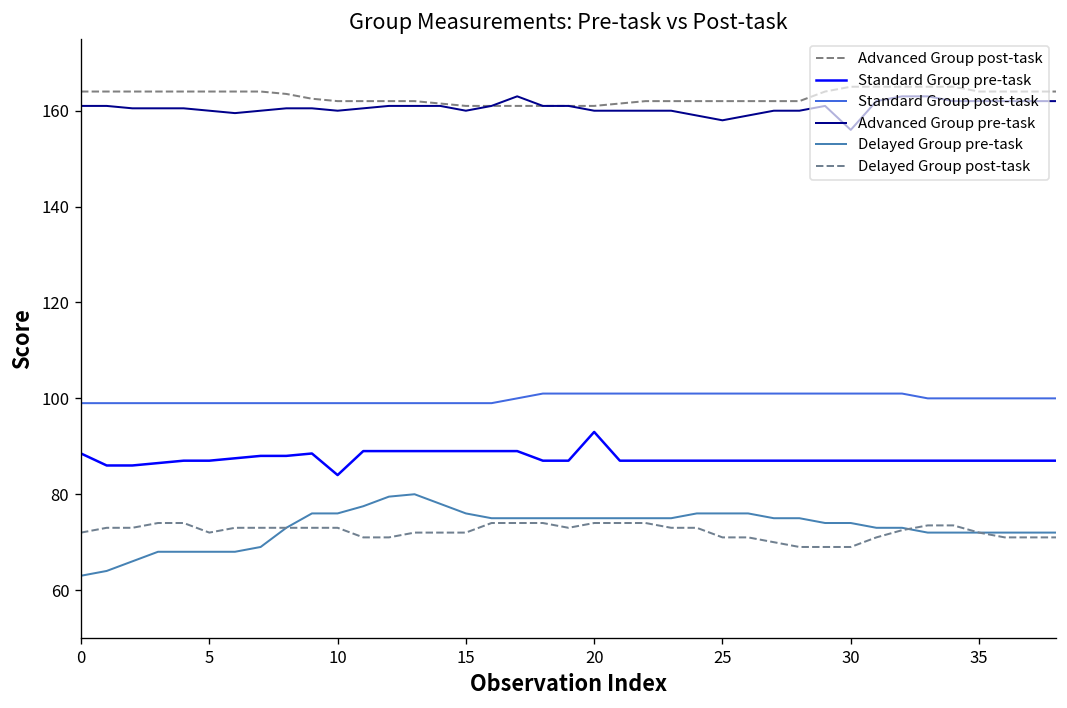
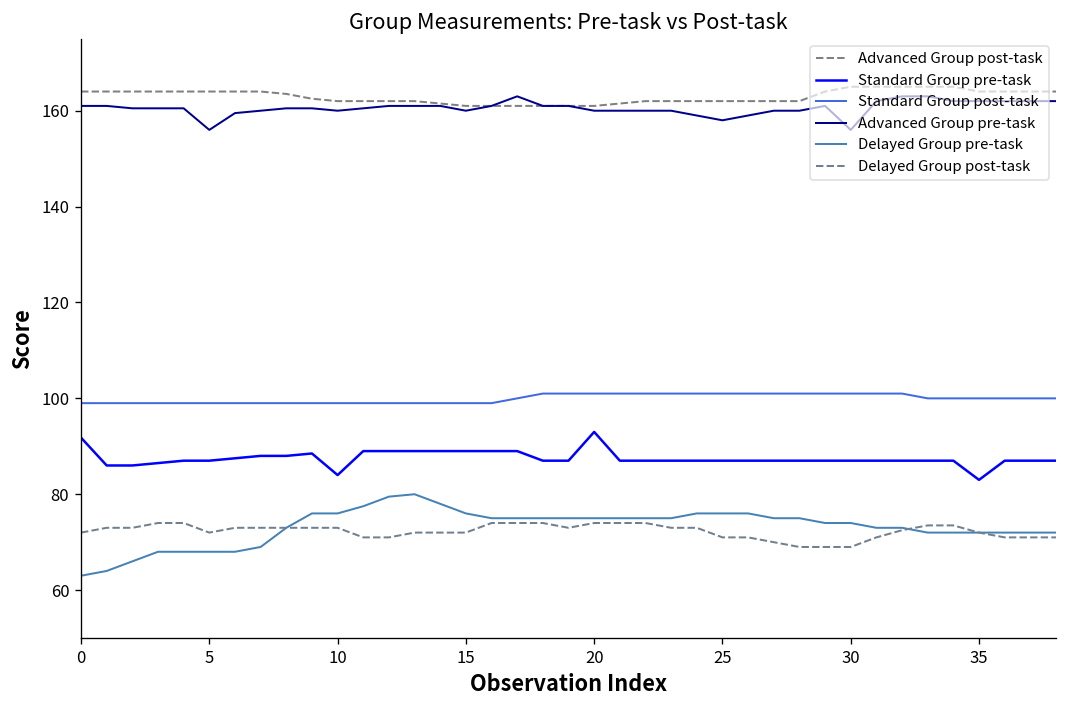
Standard Group pre-task, 0: 89 -> 92
Advanced Group pre-task, 5: 160 -> 156
Standard Group pre-task, 35: 87 -> 83
